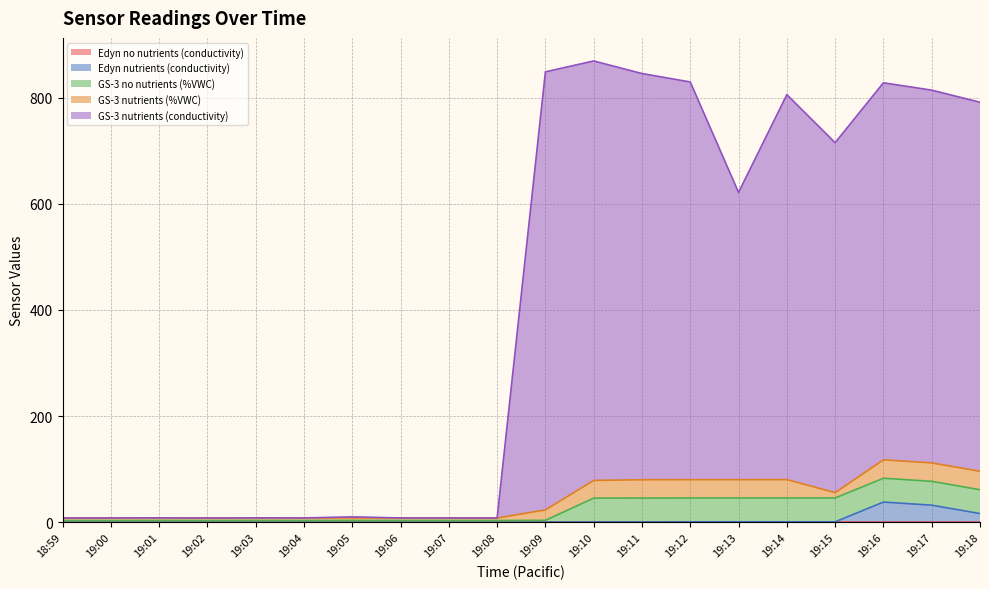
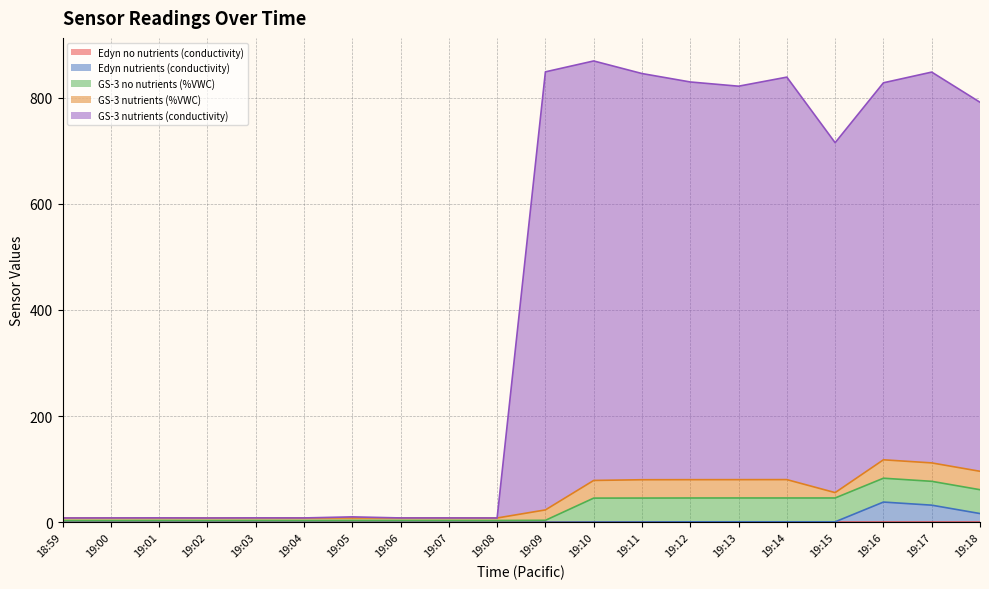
GS-3 nutrients (conductivity), 19:13: 540 -> 740
GS-3 nutrients (conductivity), 19:14: 730 -> 760
GS-3 nutrients (conductivity), 19:17: 700 -> 740
